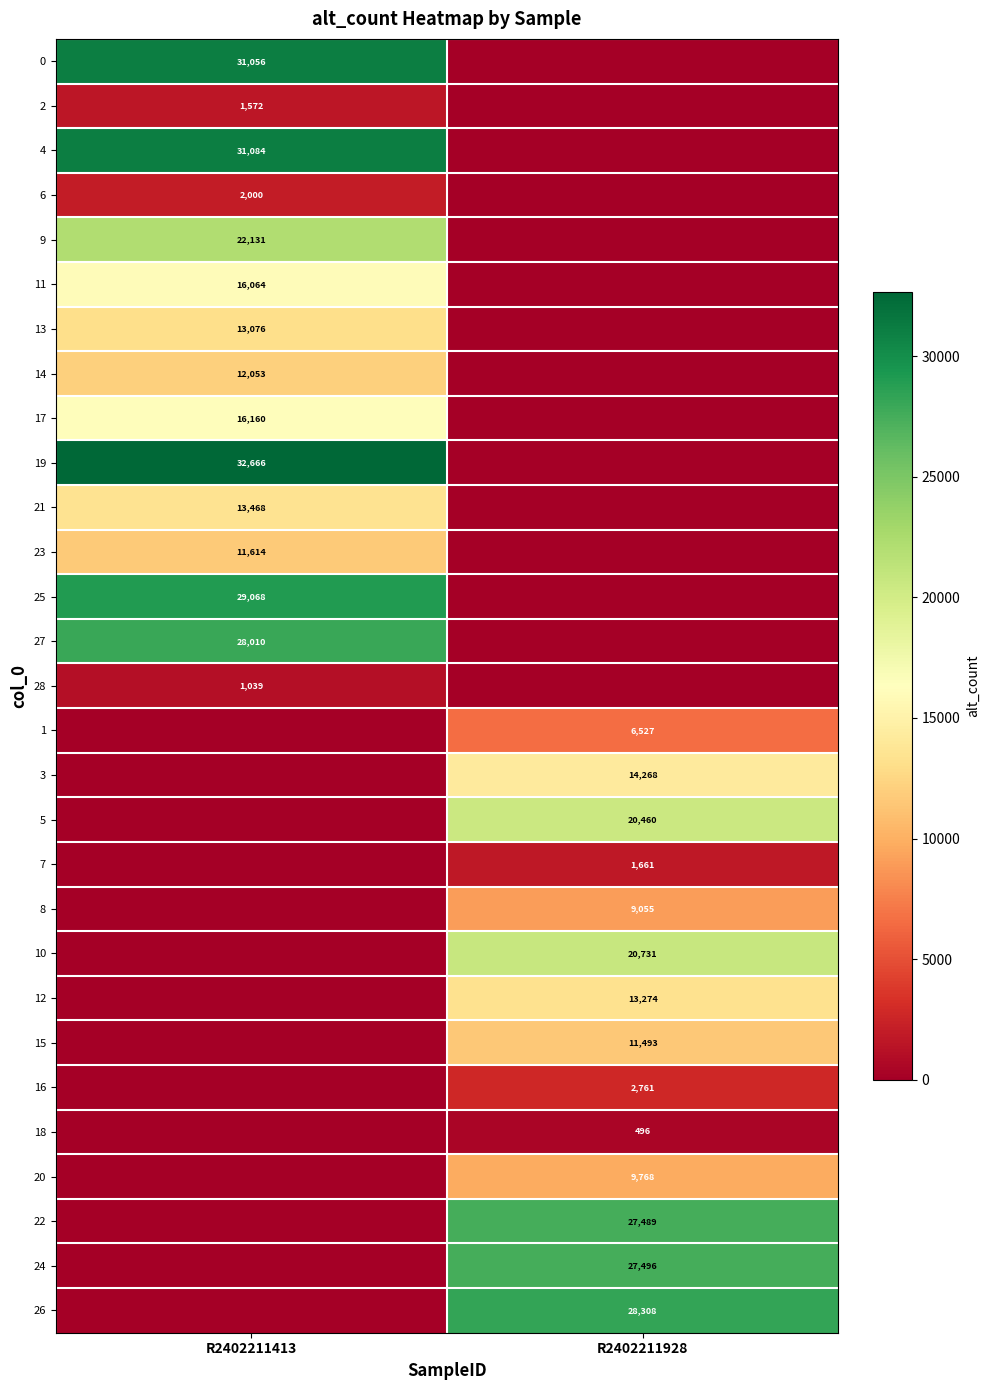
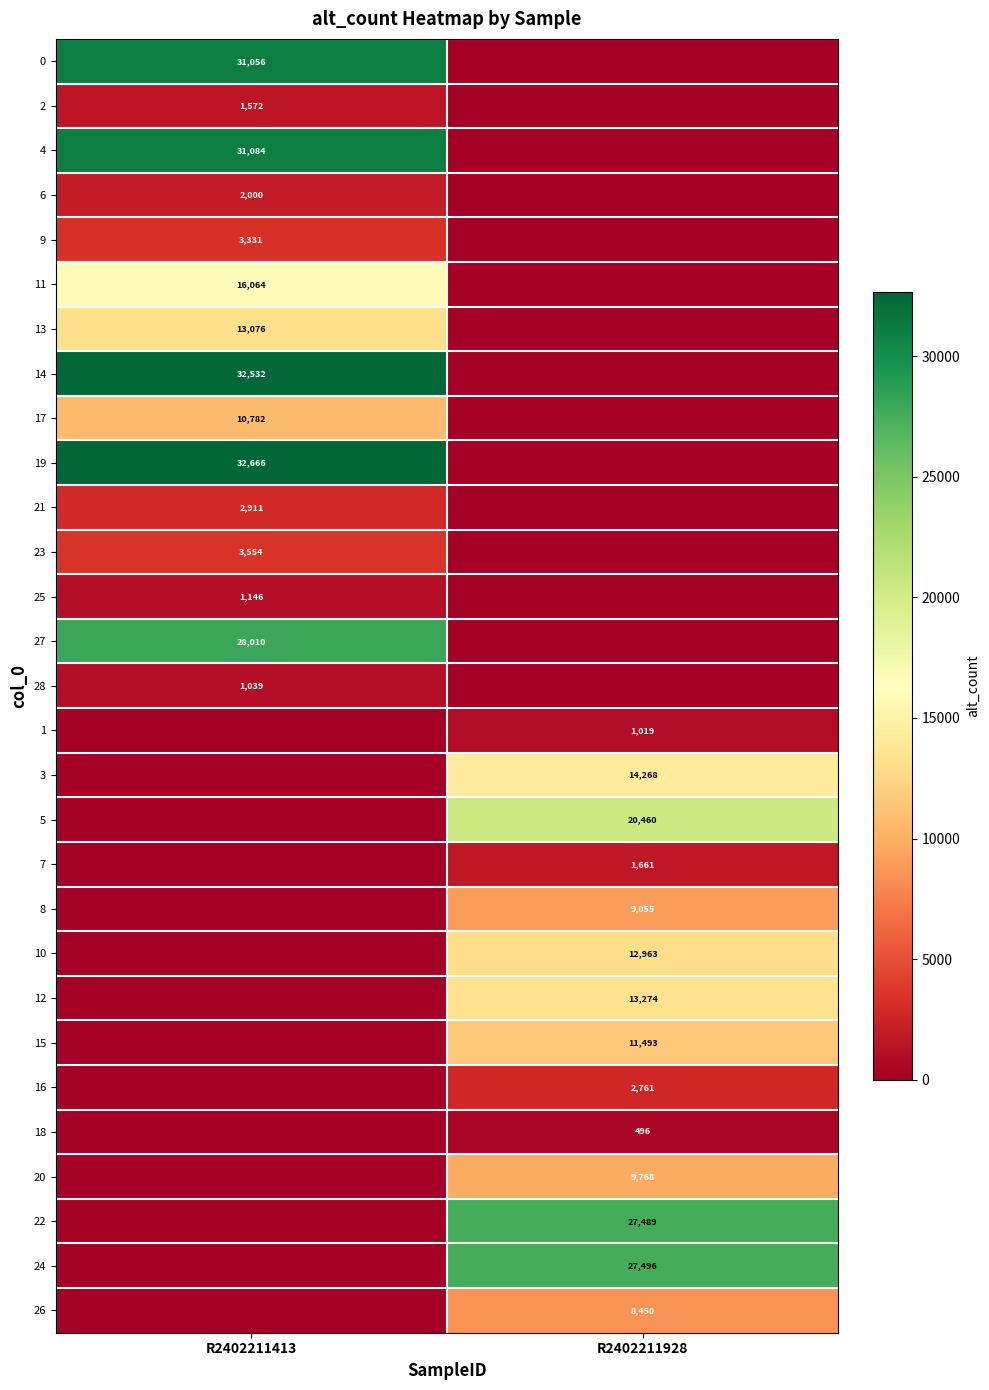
9, R2402211413: 22,131 -> 3,331
14, R2402211413: 12,053 -> 32,532
17, R2402211413: 16,160 -> 10,782
21, R2402211413: 13,468 -> 2,911
23, R2402211413: 11,614 -> 3,554
25, R2402211413: 29,068 -> 1,146
1, R2402211928: 6,527 -> 1,019
10, R2402211928: 20,731 -> 12,963
26, R2402211928: 28,308 -> 8,450
